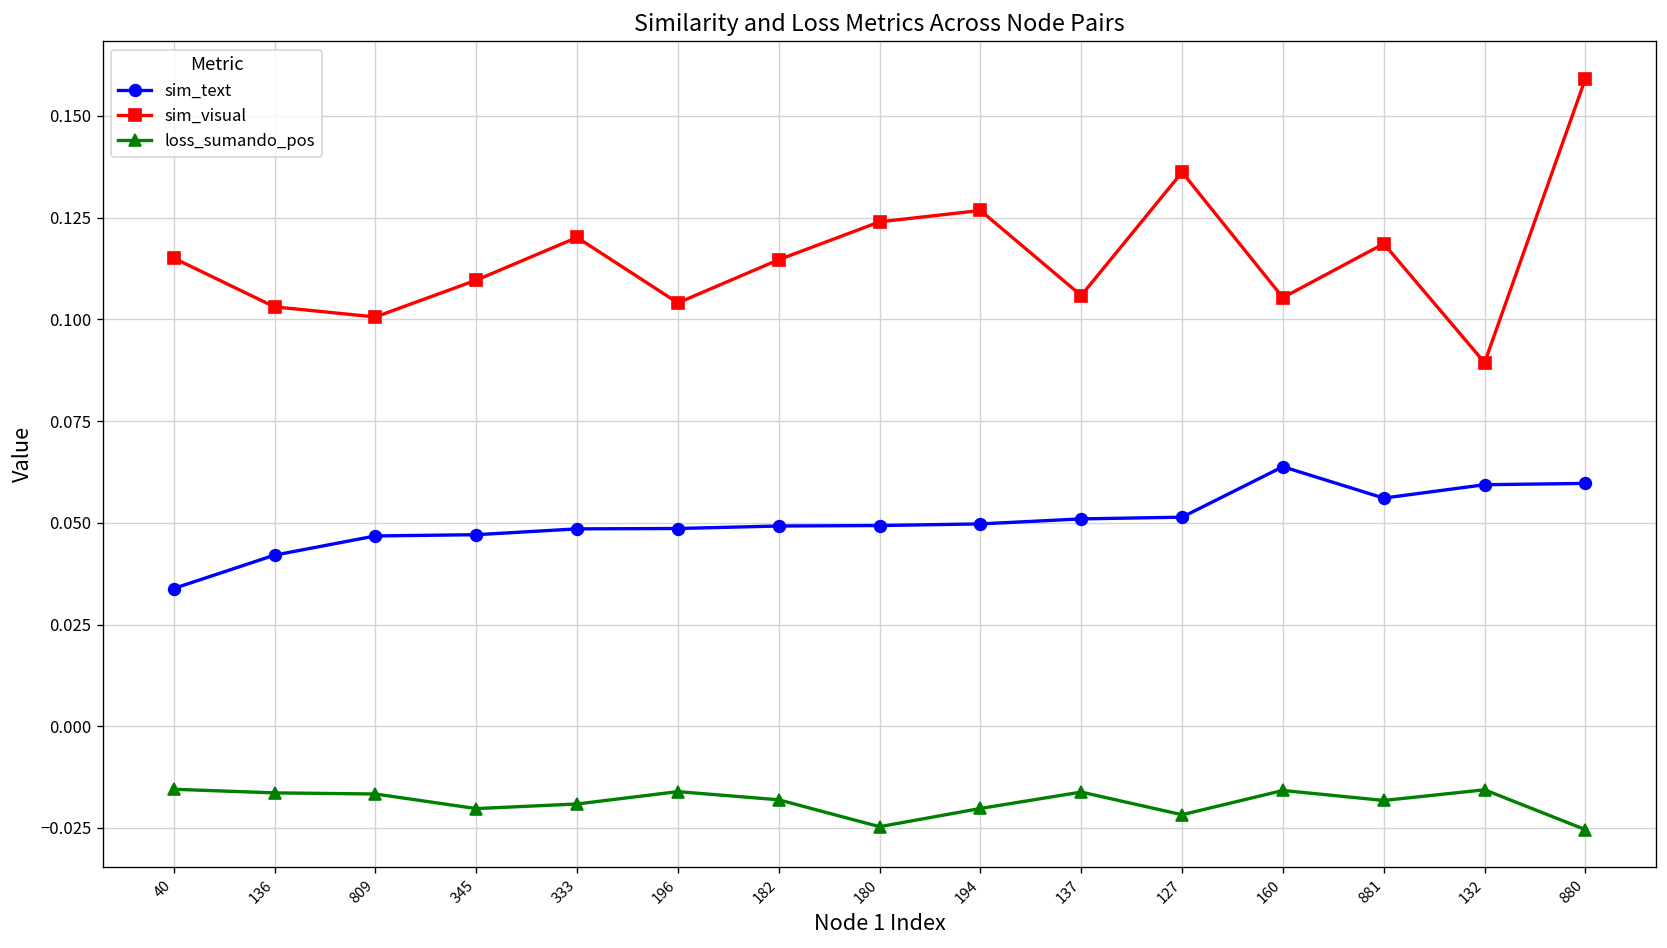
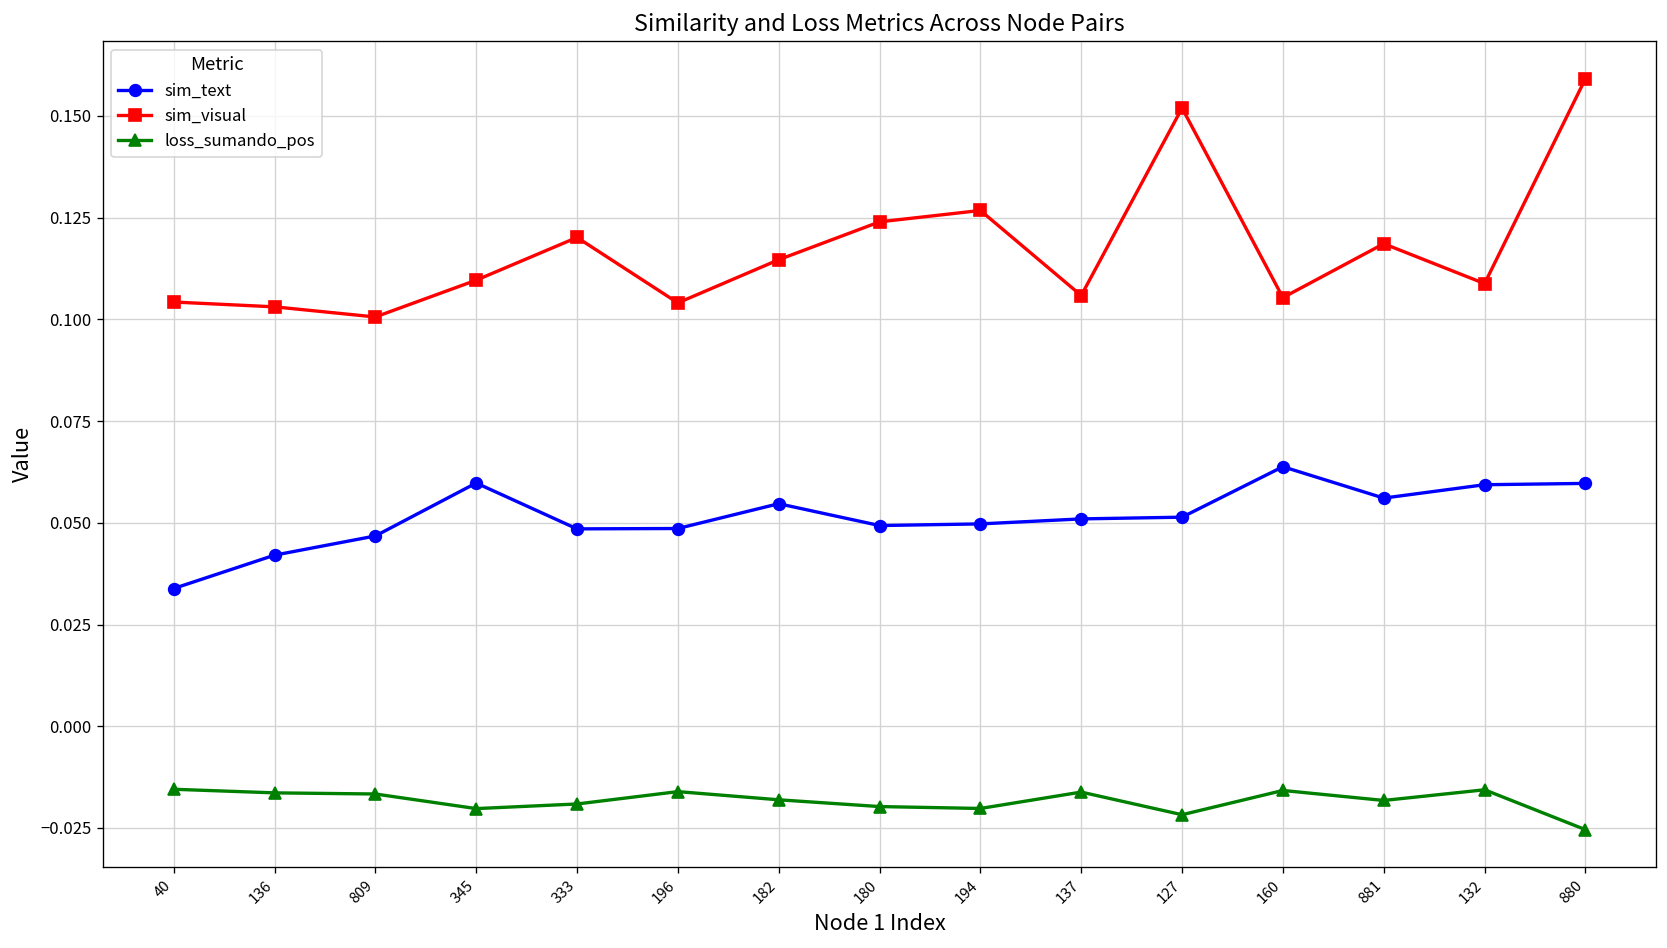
sim_visual, 40: 0.115 -> 0.104
sim_text, 345: 0.047 -> 0.060
sim_text, 182: 0.049 -> 0.055
loss_sumando_pos, 180: -0.025 -> -0.020
sim_visual, 127: 0.136 -> 0.152
sim_visual, 132: 0.089 -> 0.109
